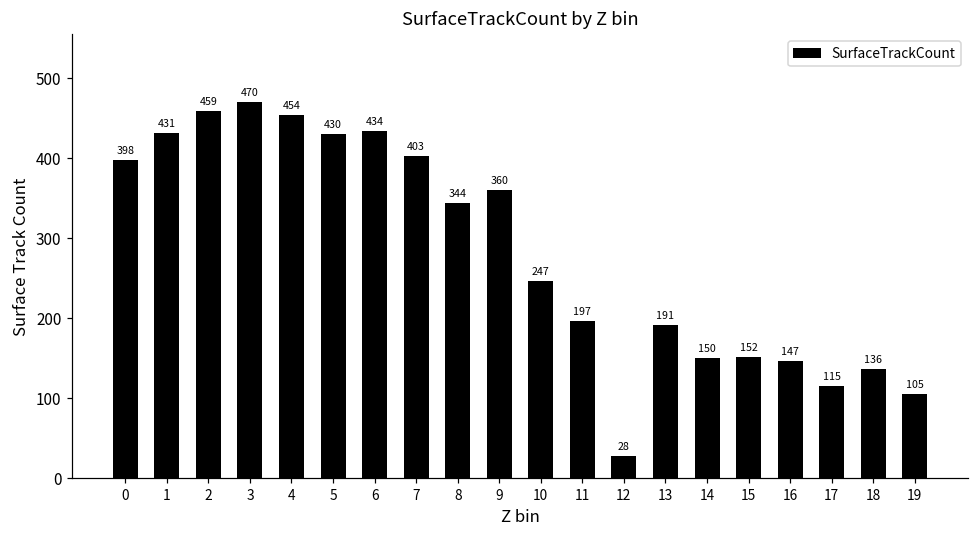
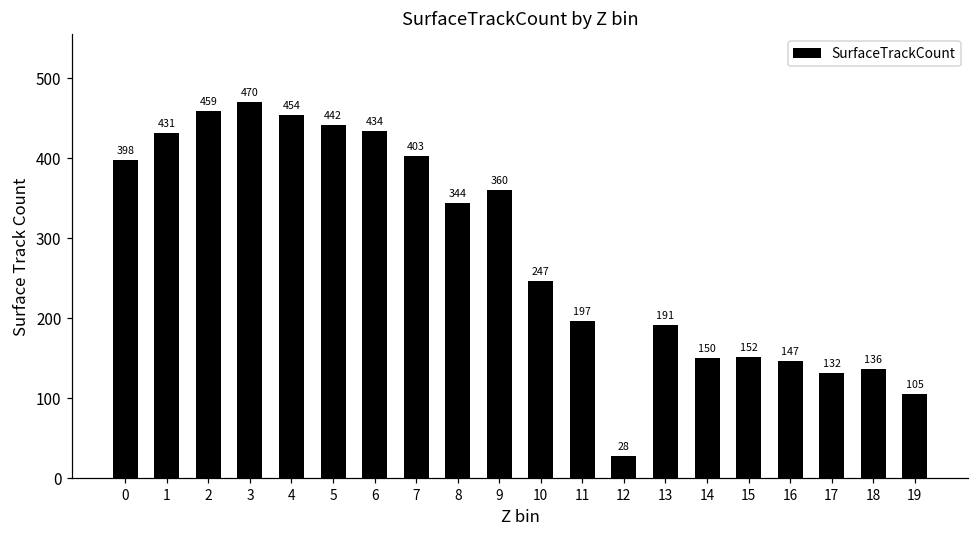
5: 430 -> 442
17: 115 -> 132
